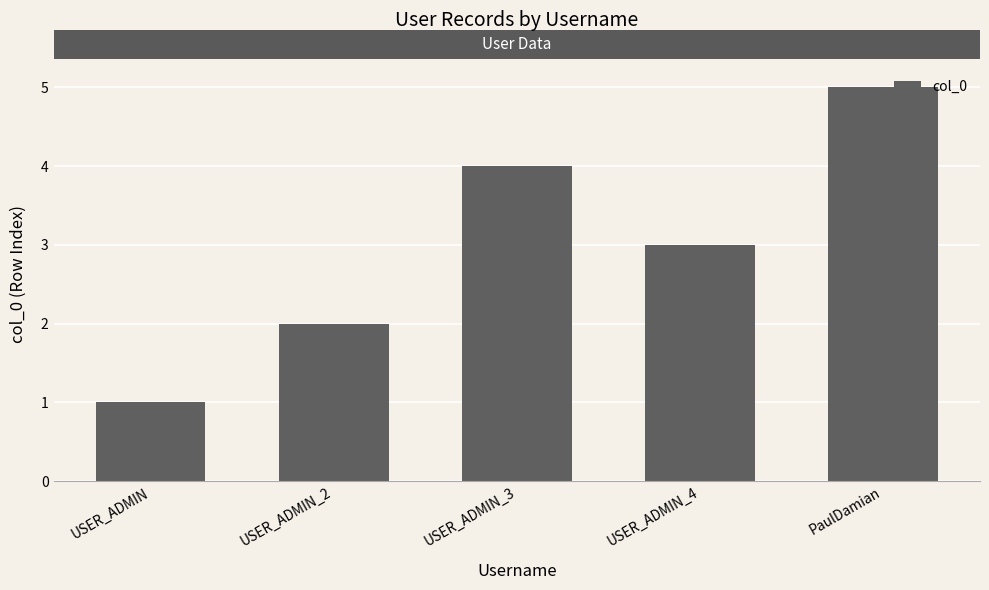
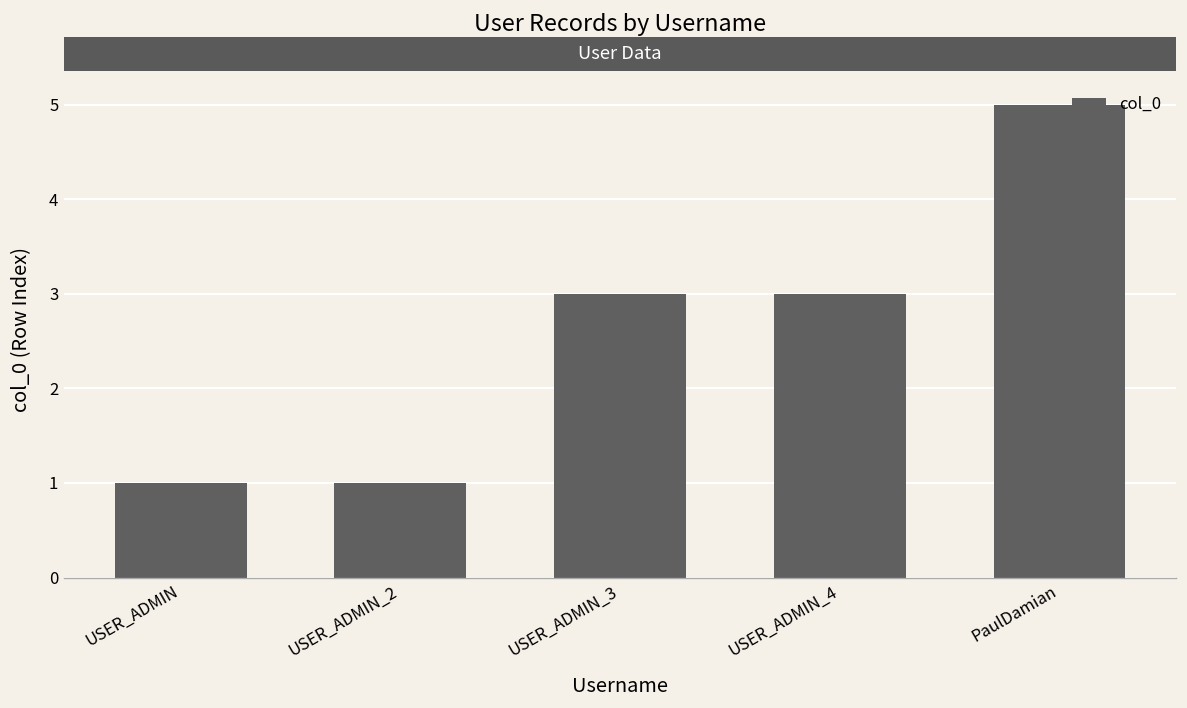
USER_ADMIN_2: 2 -> 1
USER_ADMIN_3: 4 -> 3
